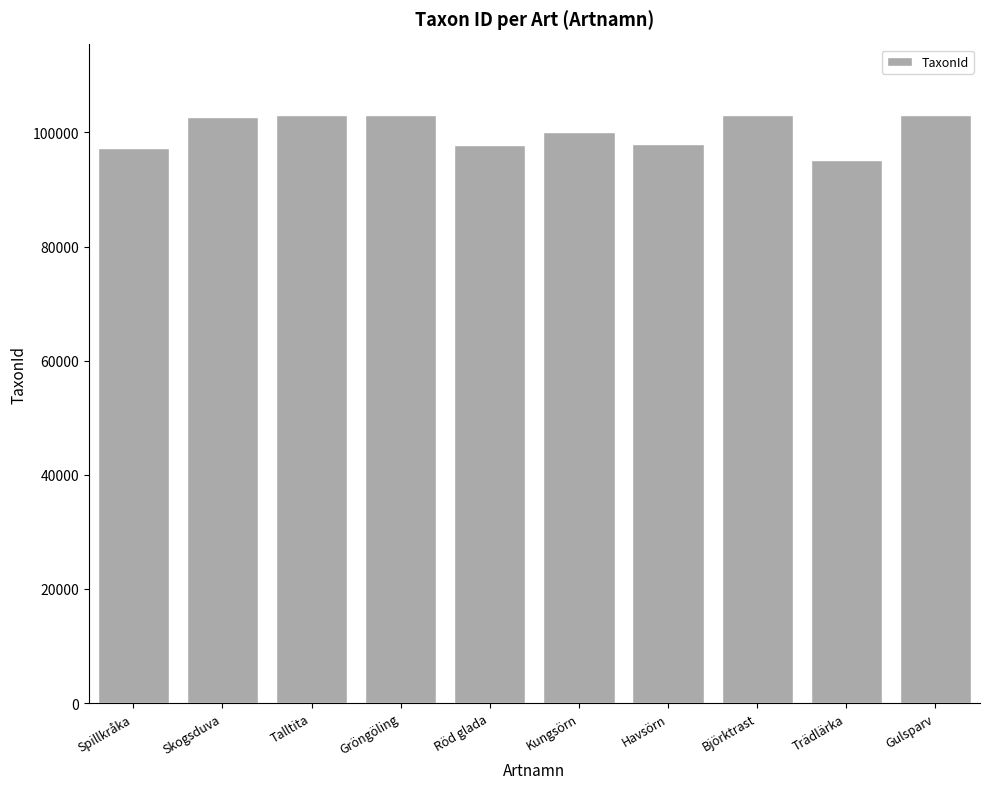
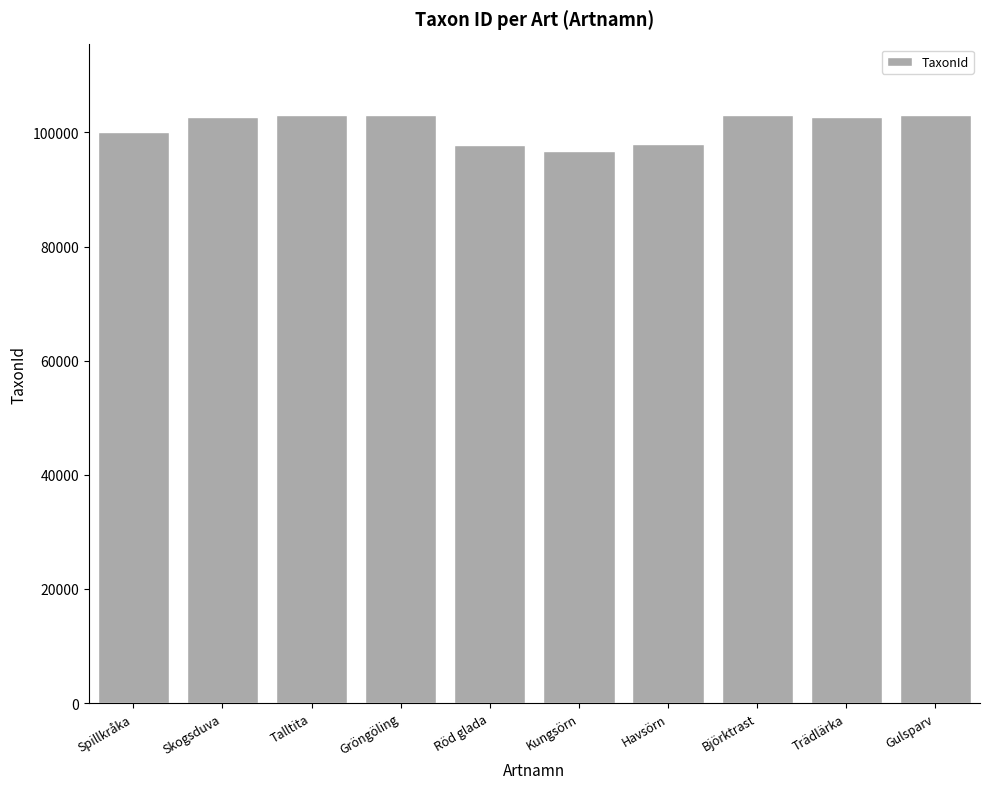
Spillkråka: 97000 -> 100000
Kungsörn: 100000 -> 97000
Trädlärka: 95000 -> 103000
